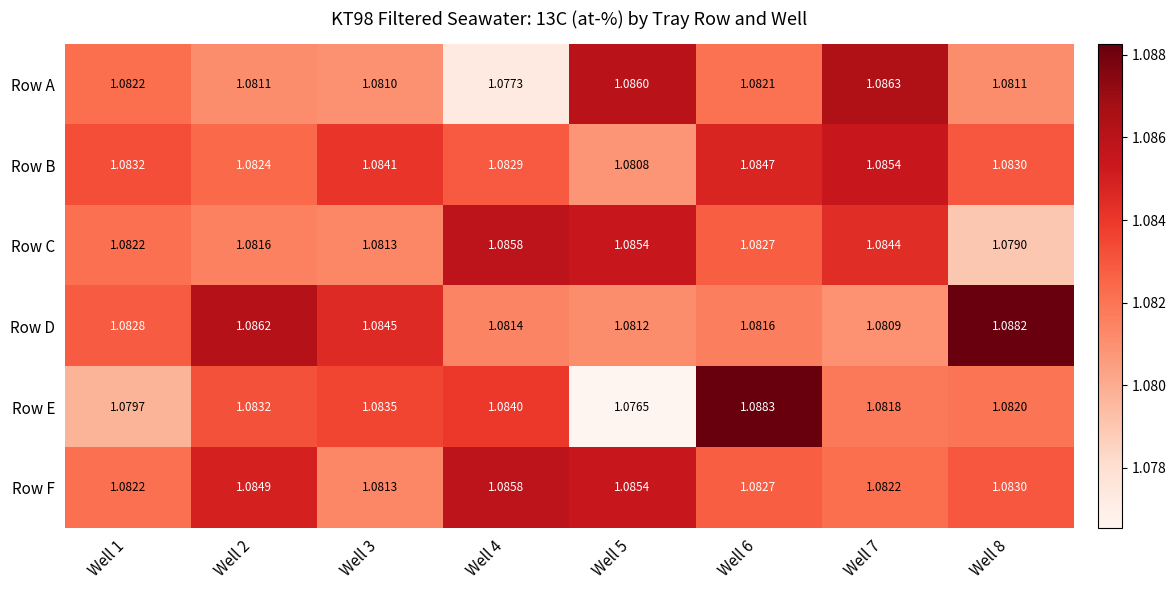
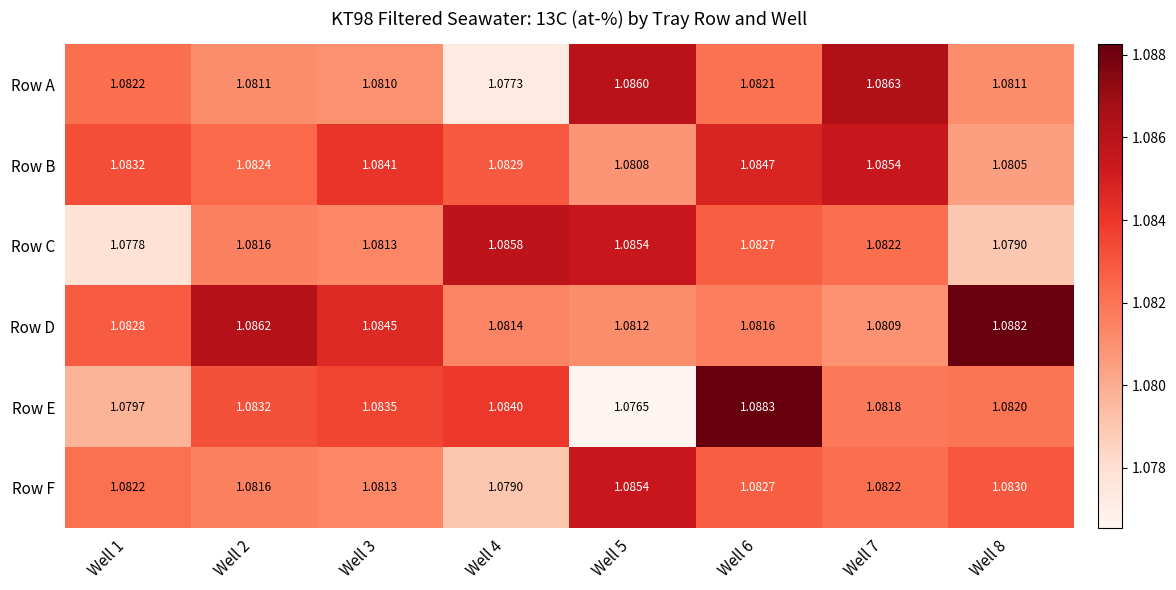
Row B, Well 8: 1.0830 -> 1.0805
Row C, Well 1: 1.0822 -> 1.0778
Row C, Well 7: 1.0844 -> 1.0822
Row F, Well 2: 1.0849 -> 1.0816
Row F, Well 4: 1.0858 -> 1.0790
